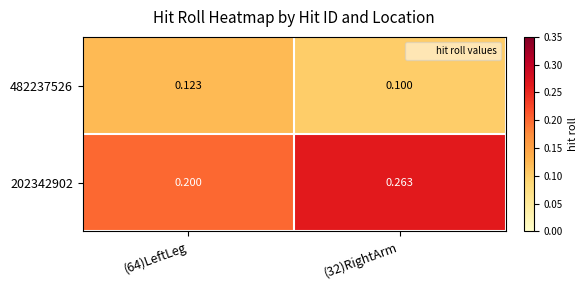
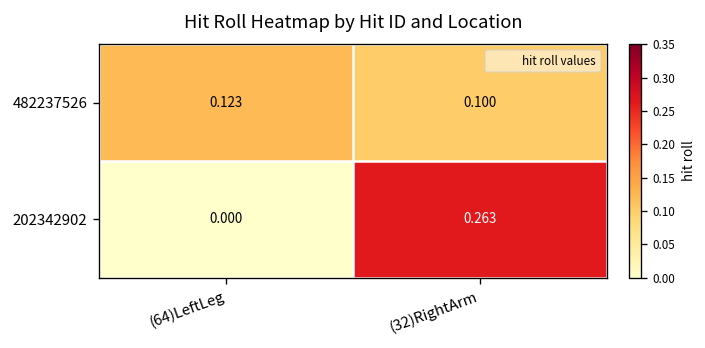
202342902, (64)LeftLeg: 0.200 -> 0.000
